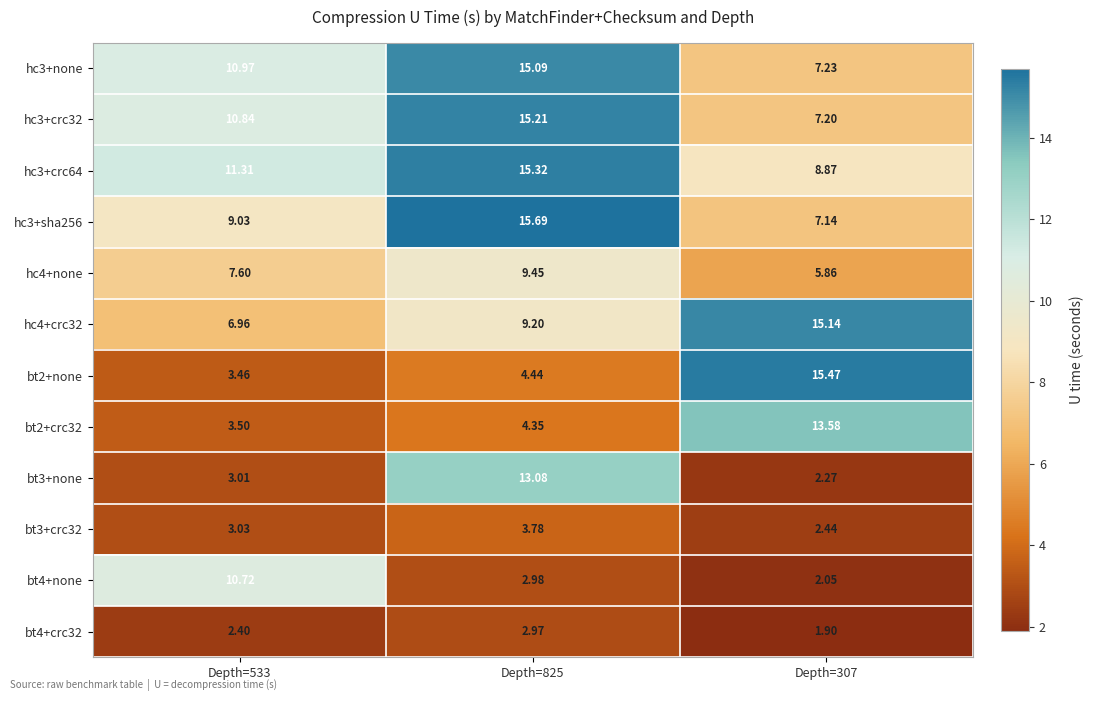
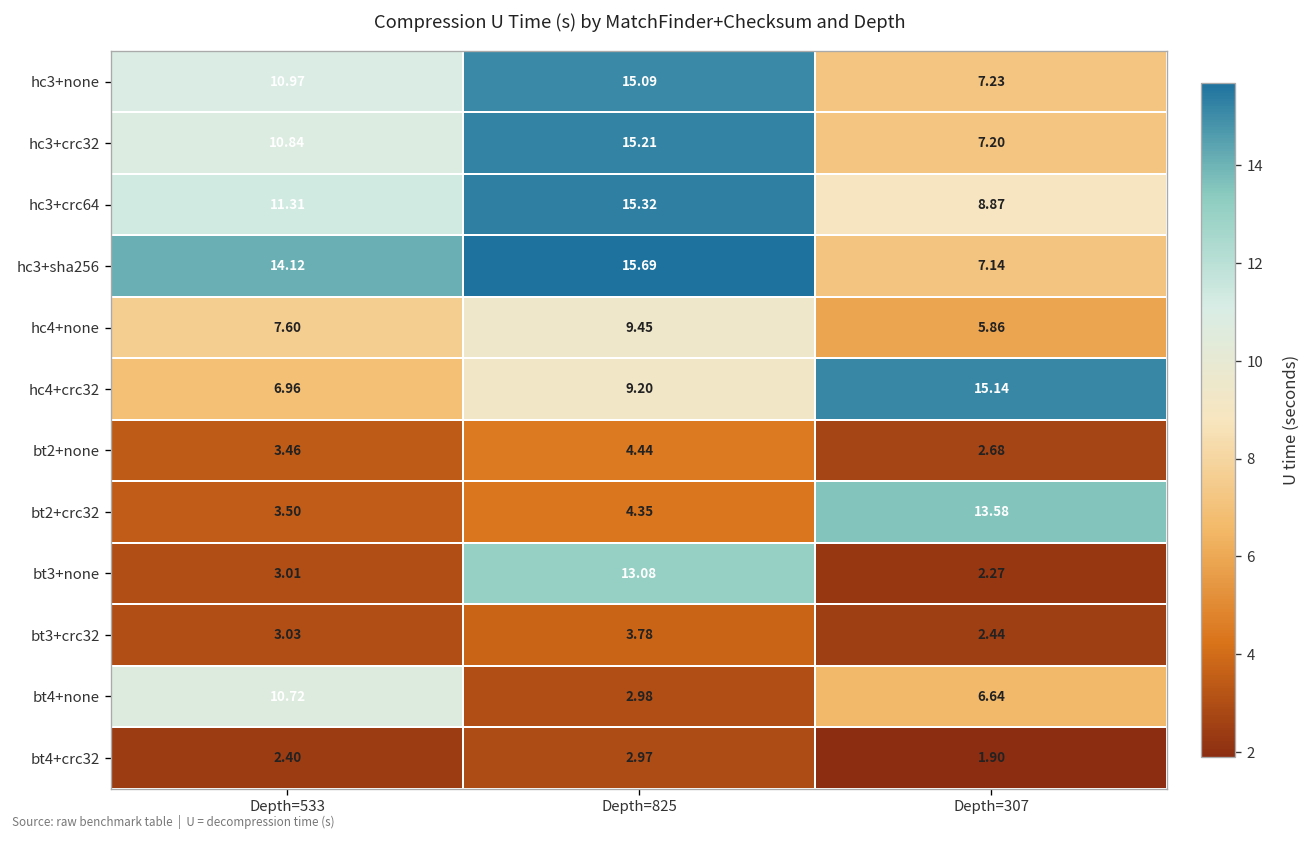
hc3+sha256, Depth=533: 9.03 -> 14.12
bt2+none, Depth=307: 15.47 -> 2.68
bt4+none, Depth=307: 2.05 -> 6.64
